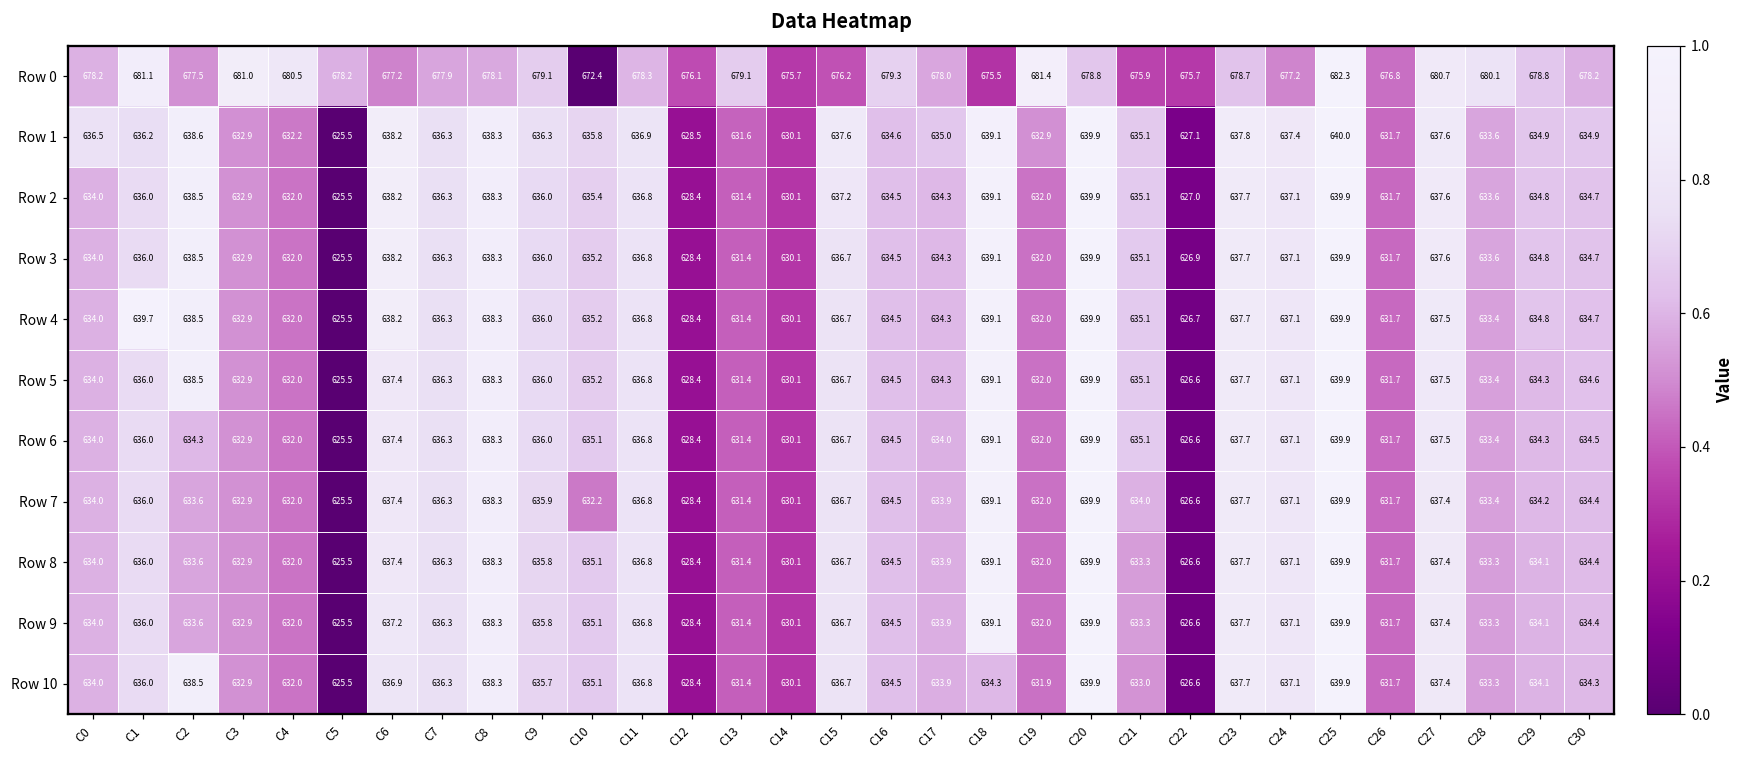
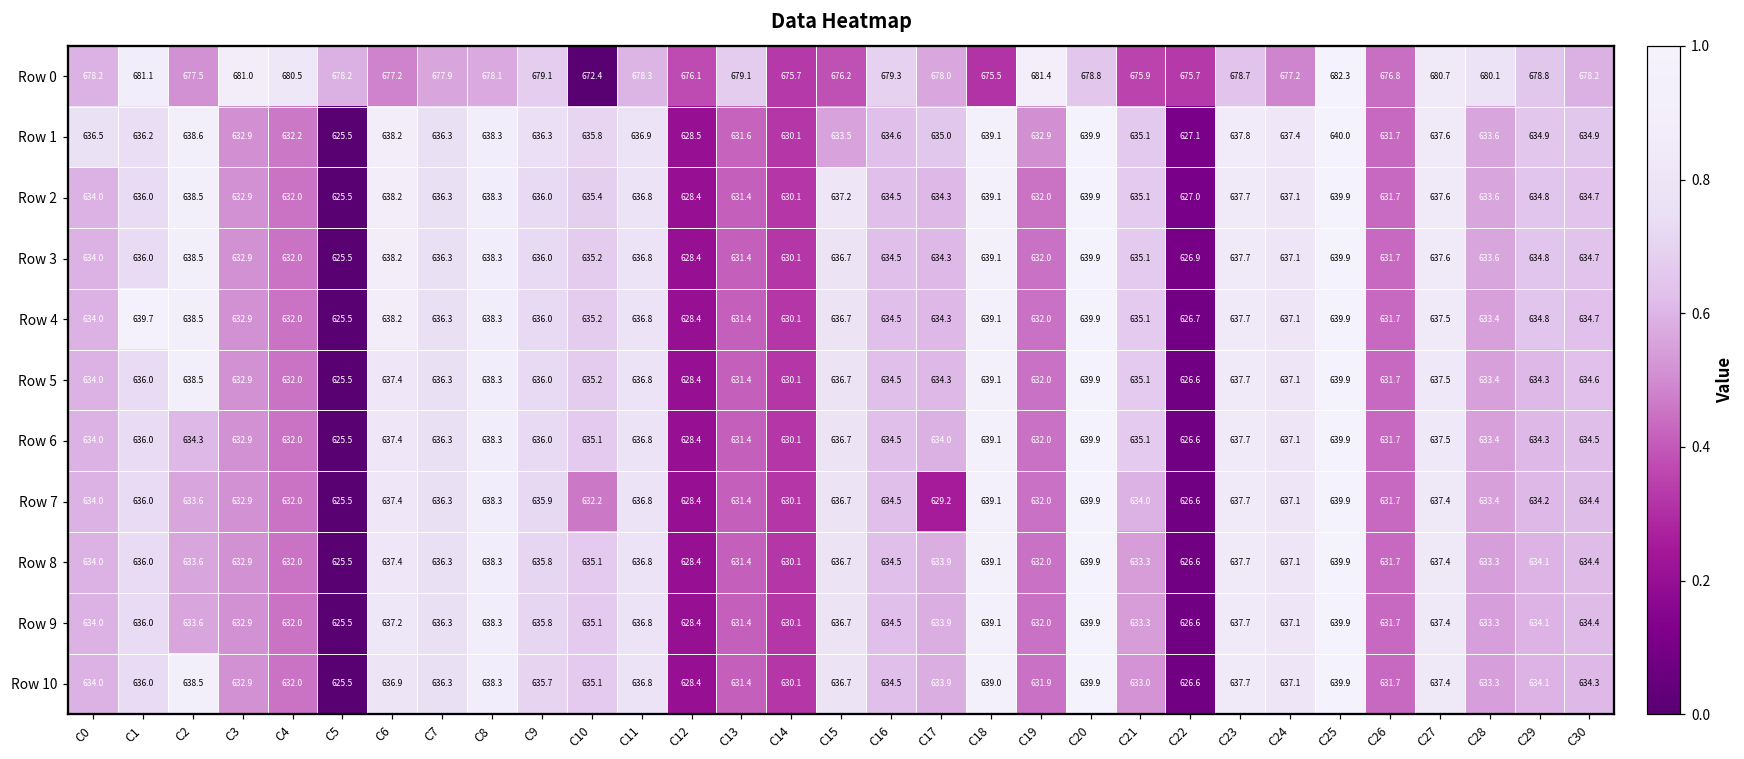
Row 1, C15: 637.6 -> 633.5
Row 7, C17: 633.9 -> 629.2
Row 10, C18: 634.3 -> 639.0
